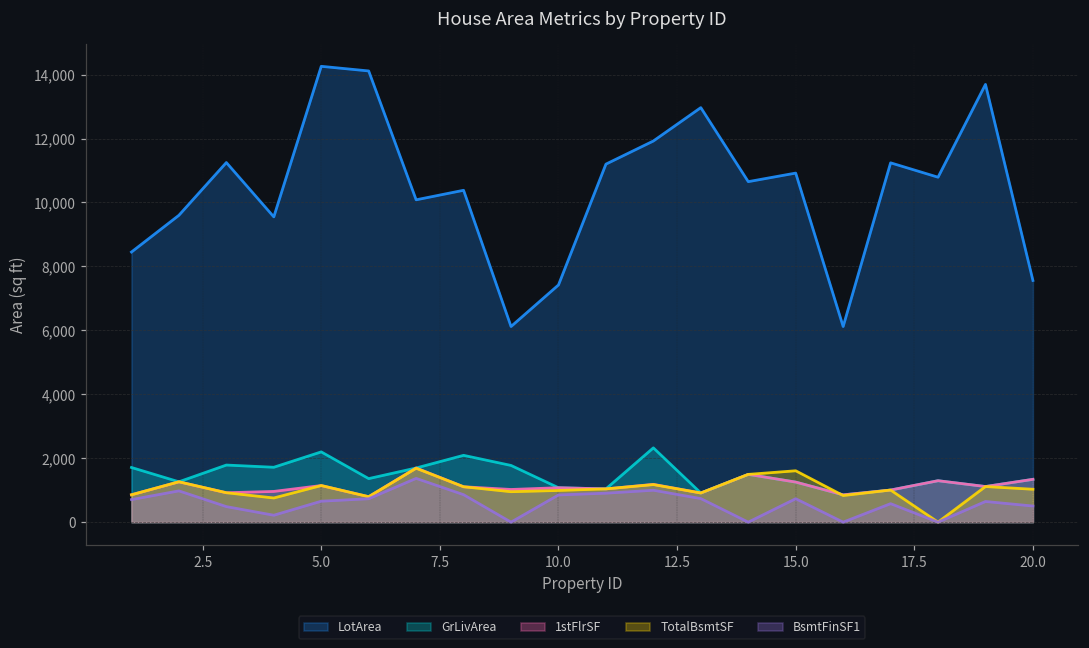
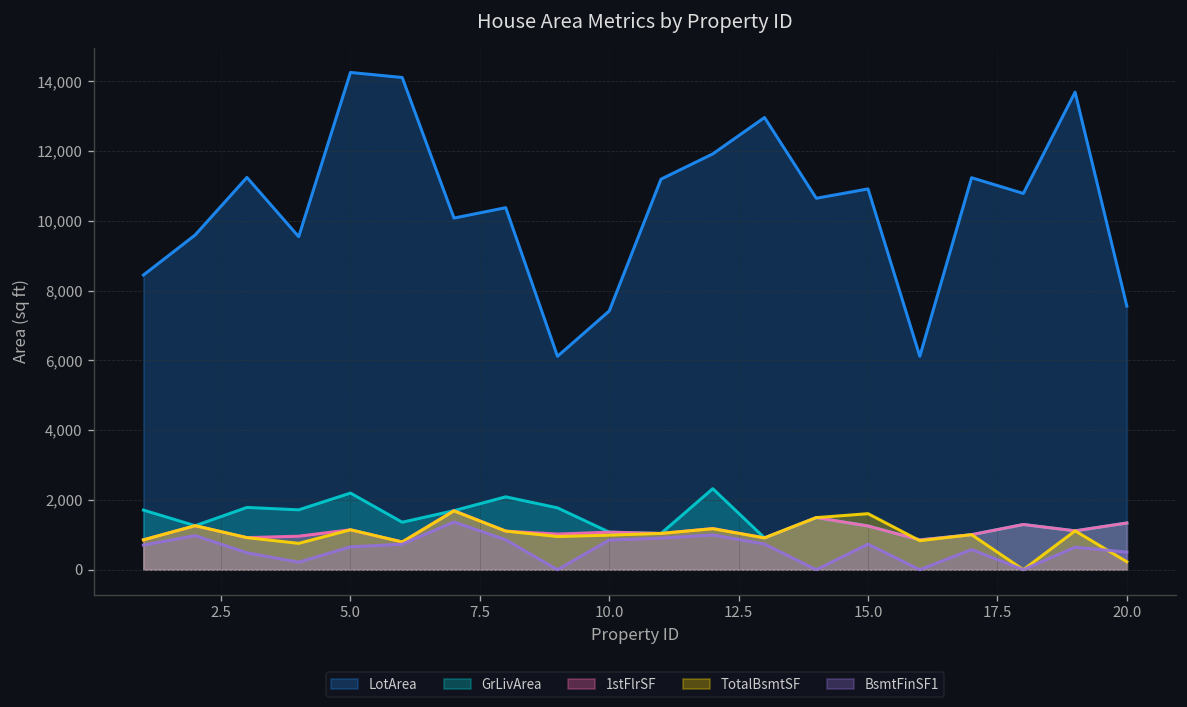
TotalBsmtSF, 20.0: 1,000 -> 200
